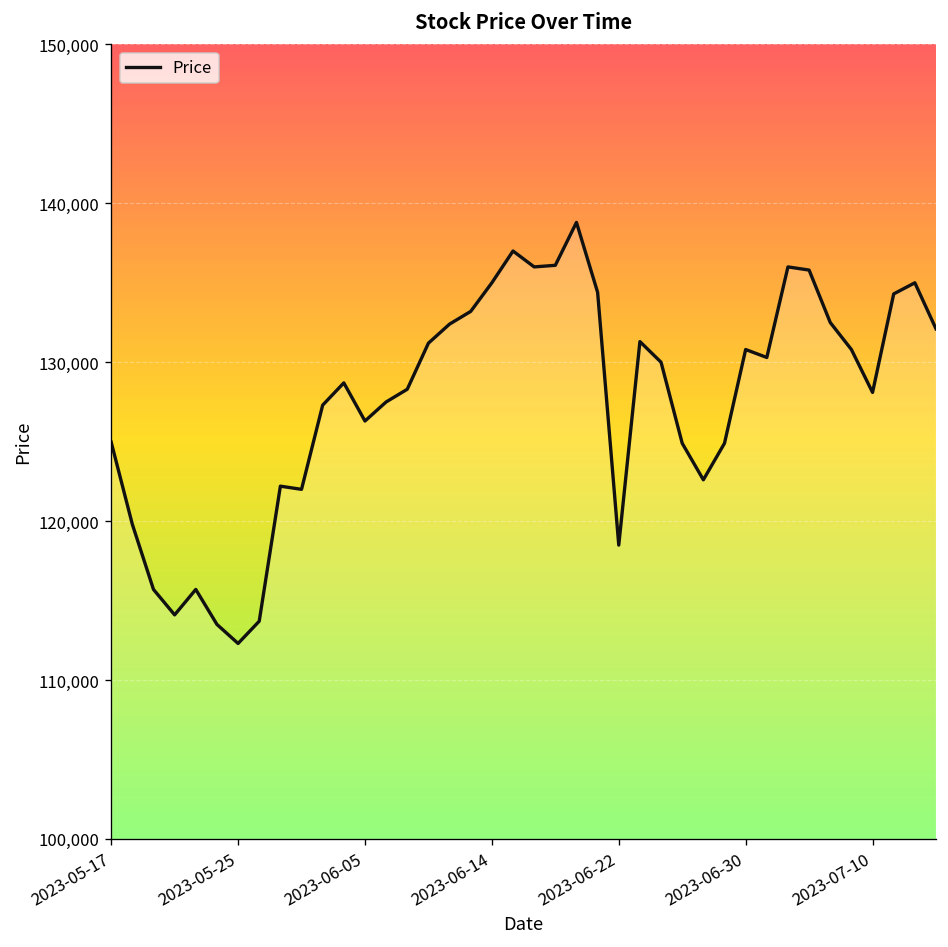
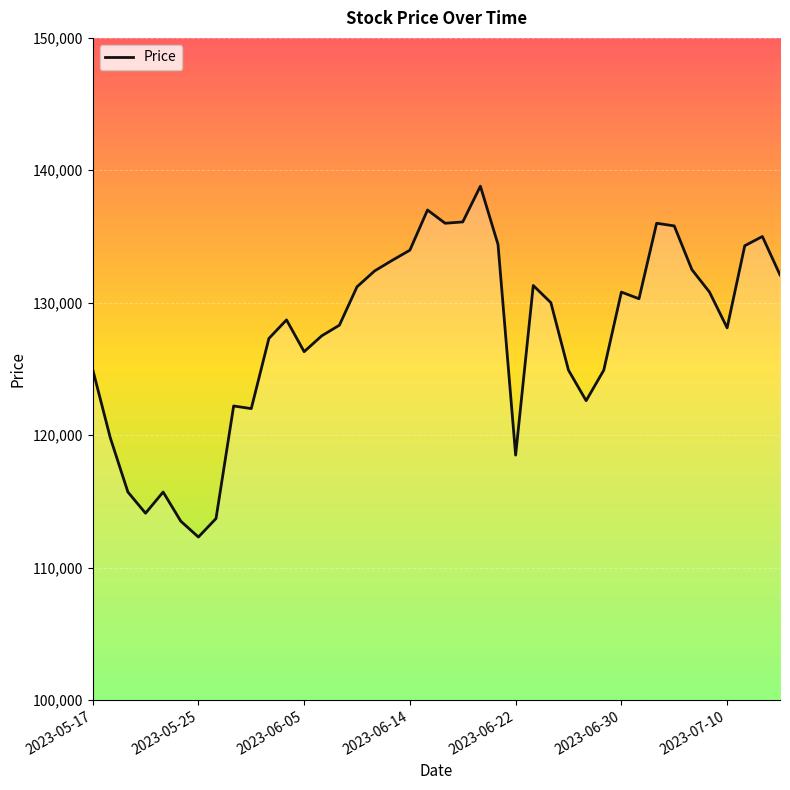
2023-06-14: 135,000 -> 134,000
